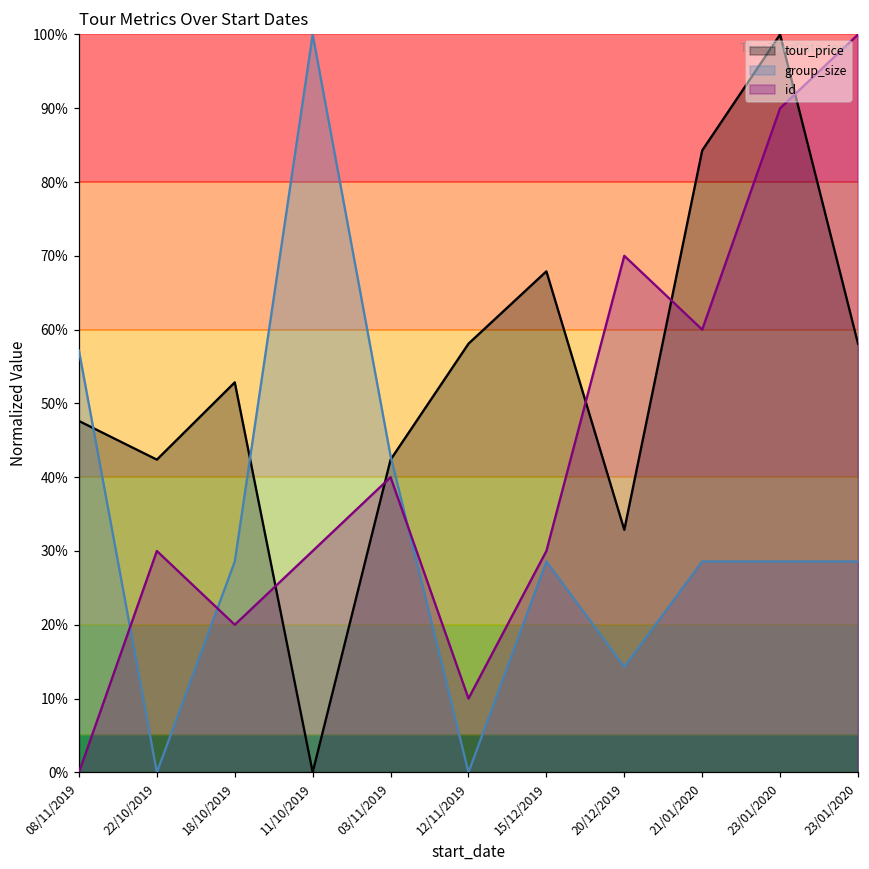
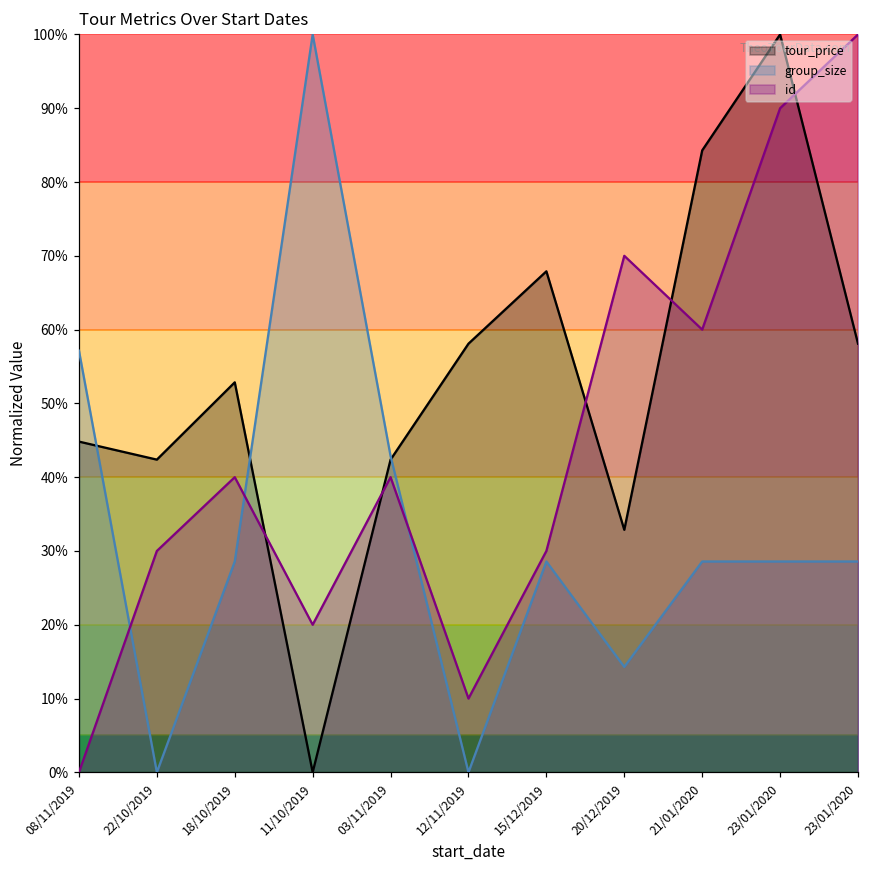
tour_price, 08/11/2019: 48% -> 45%
id, 18/10/2019: 20% -> 40%
id, 11/10/2019: 30% -> 20%
